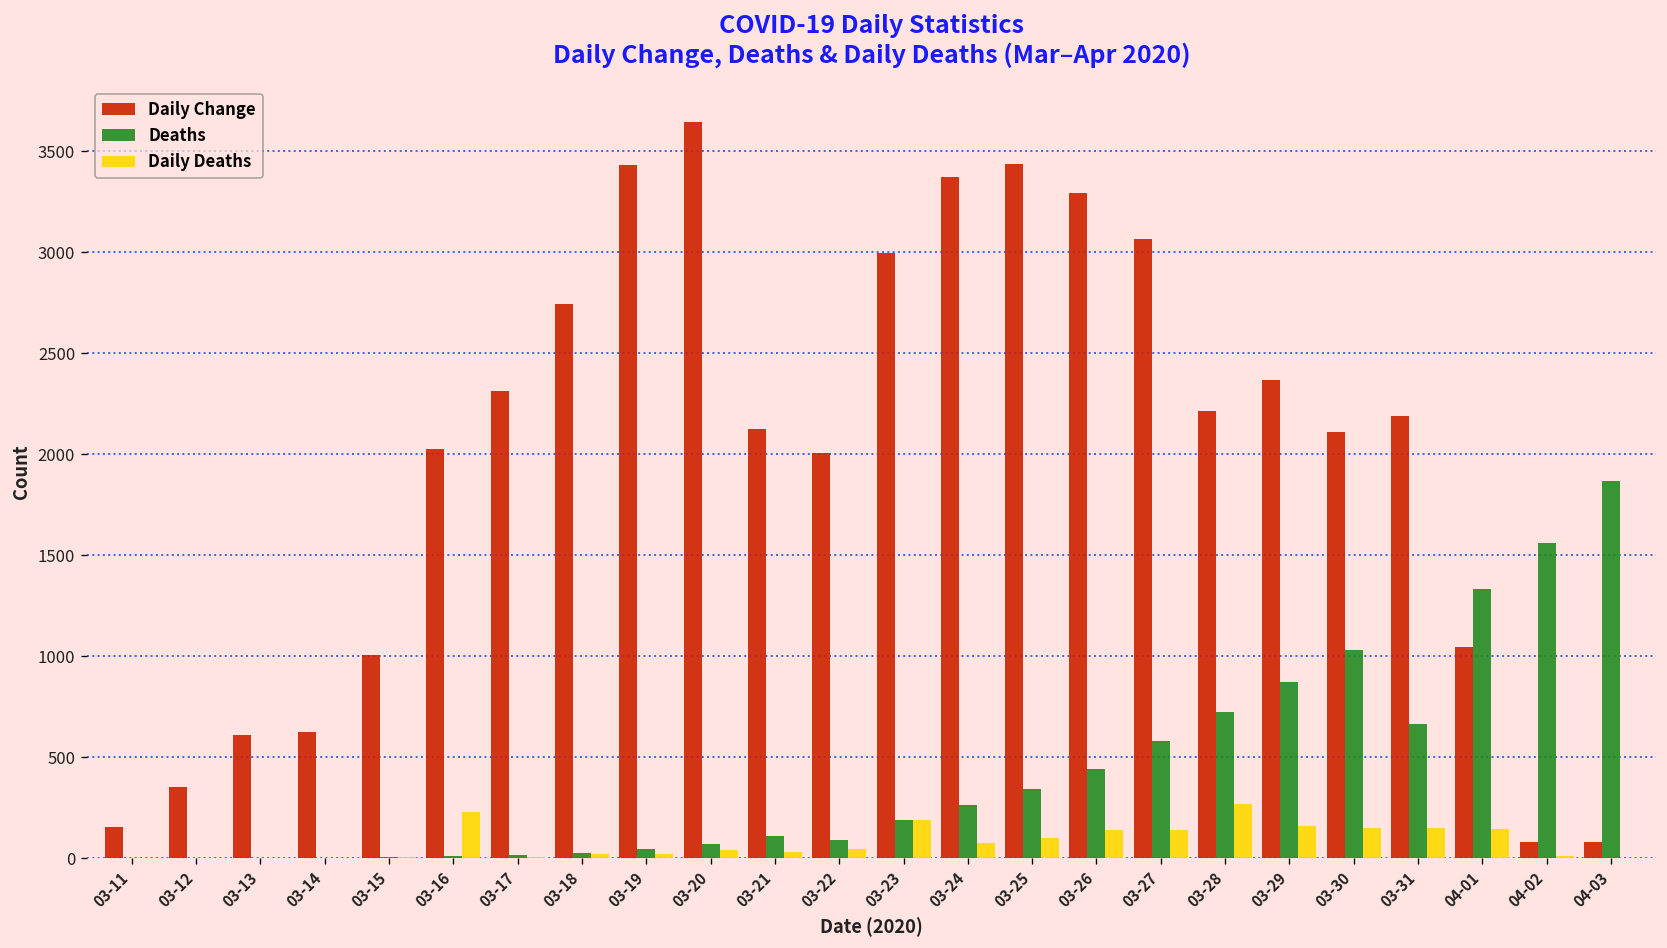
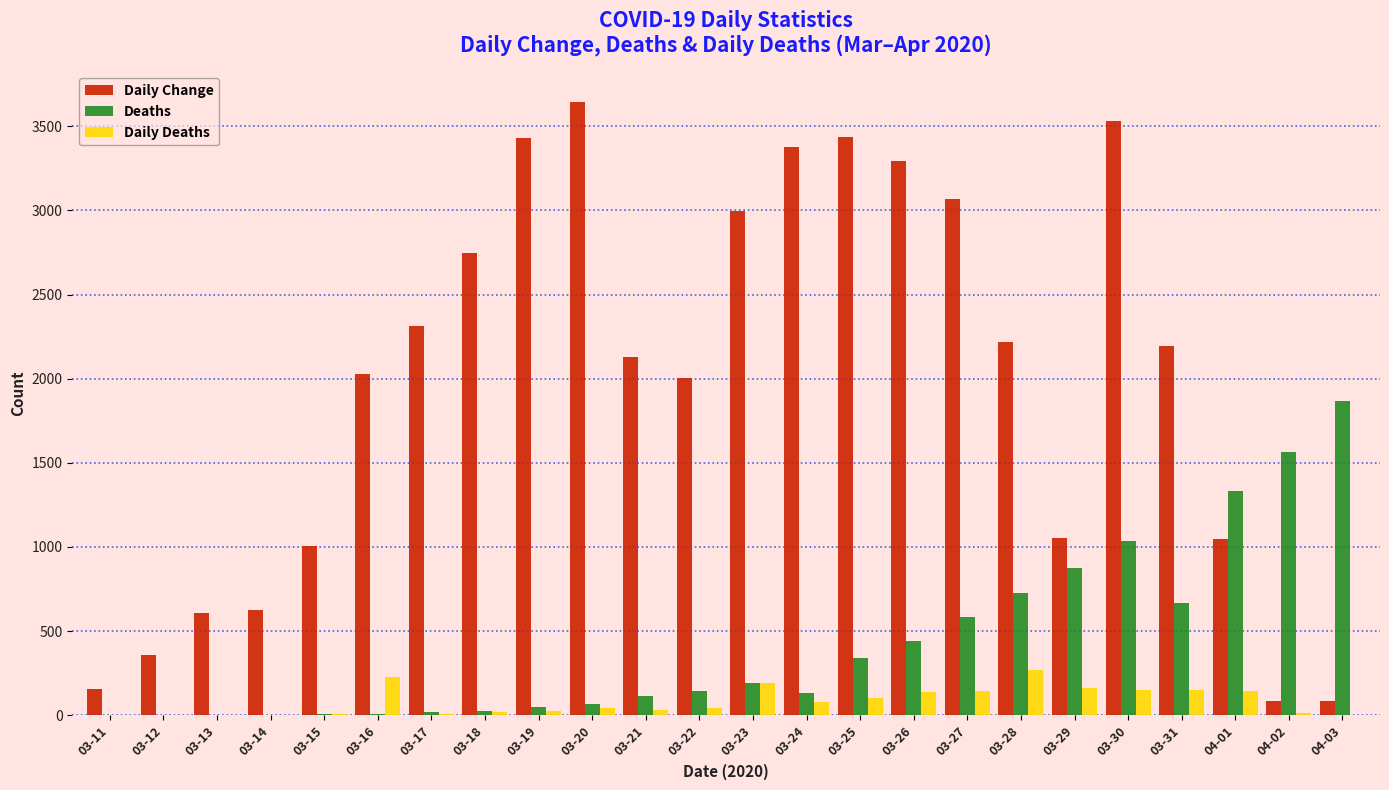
Deaths, 03-22: 90 -> 150
Deaths, 03-24: 260 -> 130
Daily Change, 03-29: 2370 -> 1050
Daily Change, 03-30: 2110 -> 3530
